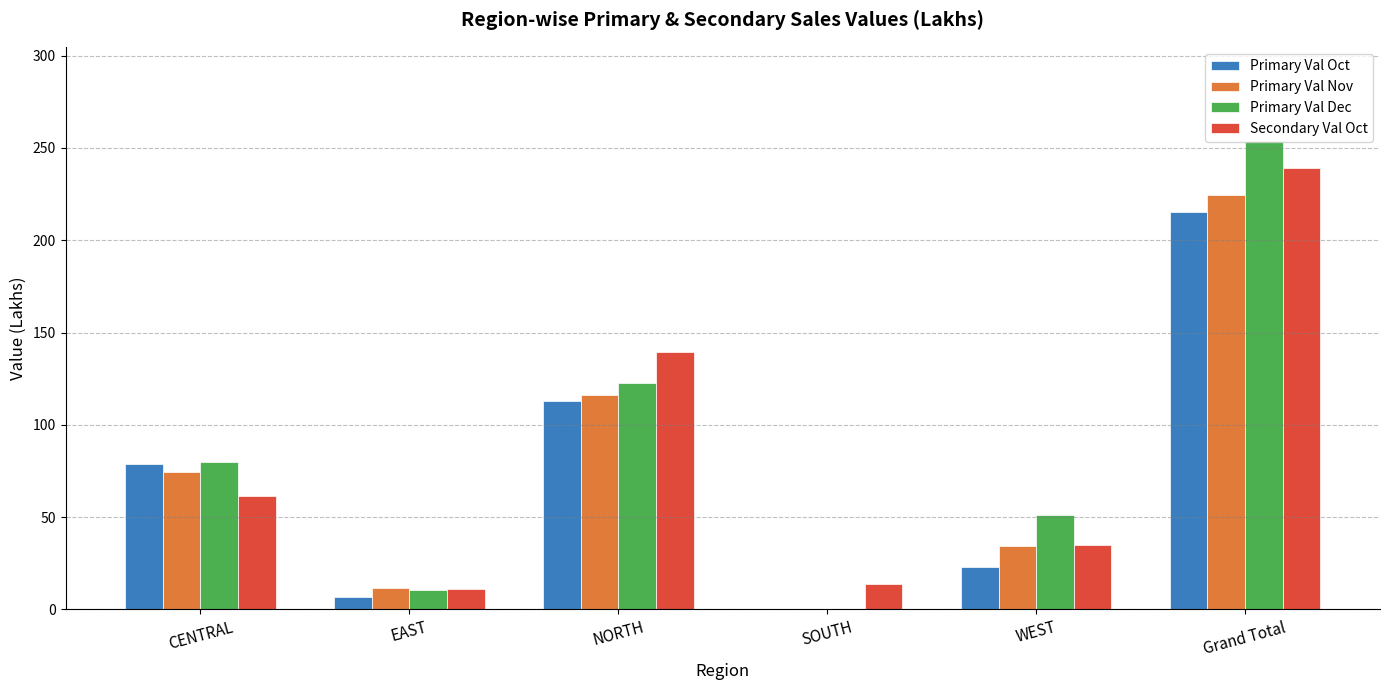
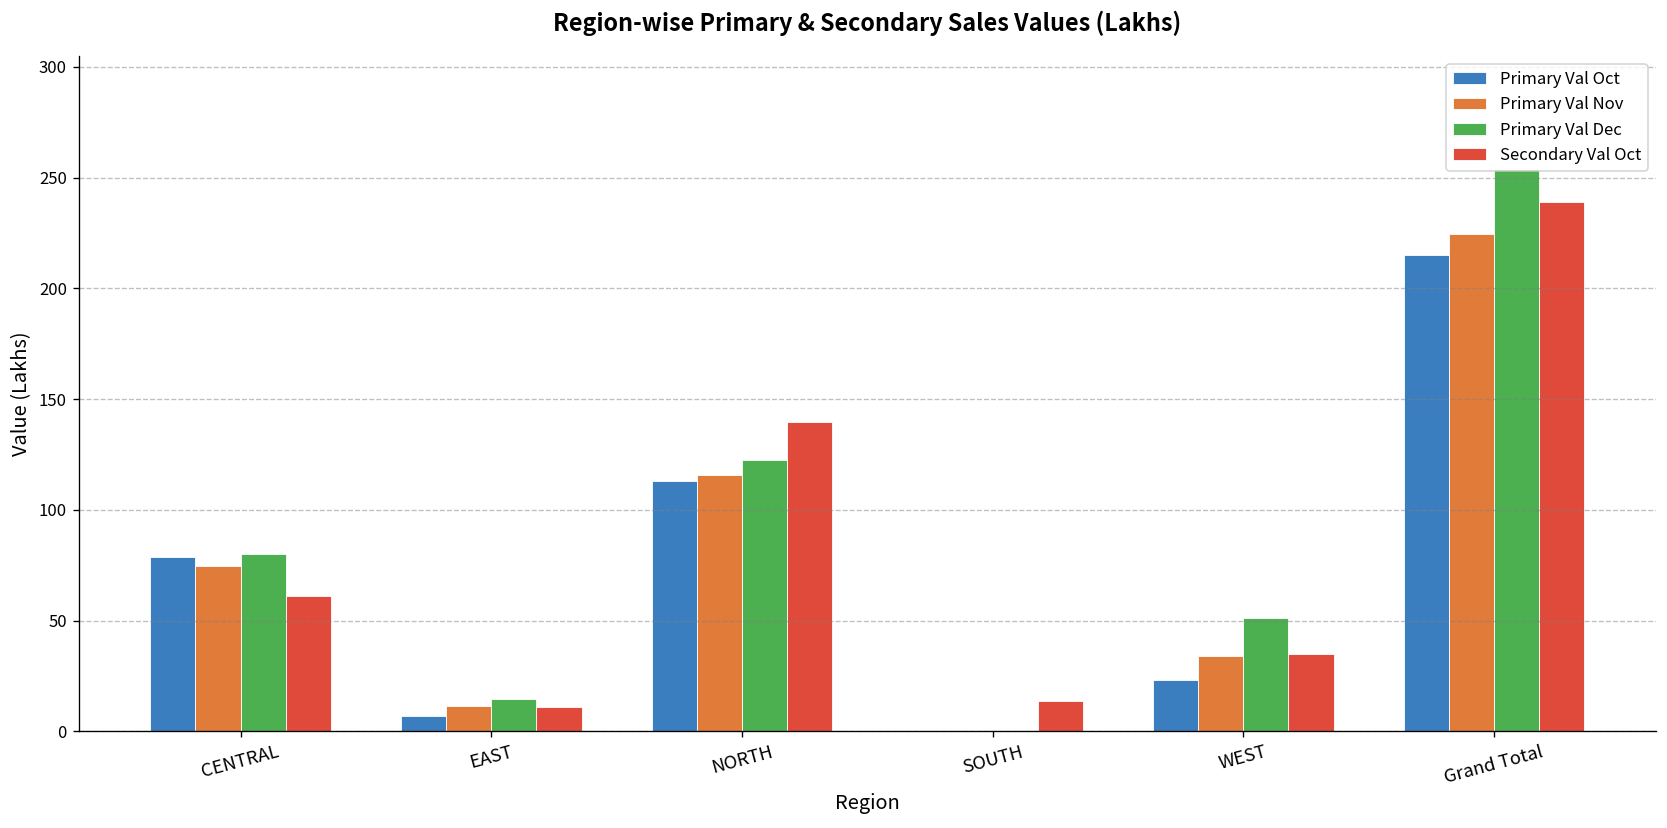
Primary Val Dec, EAST: 10 -> 15
